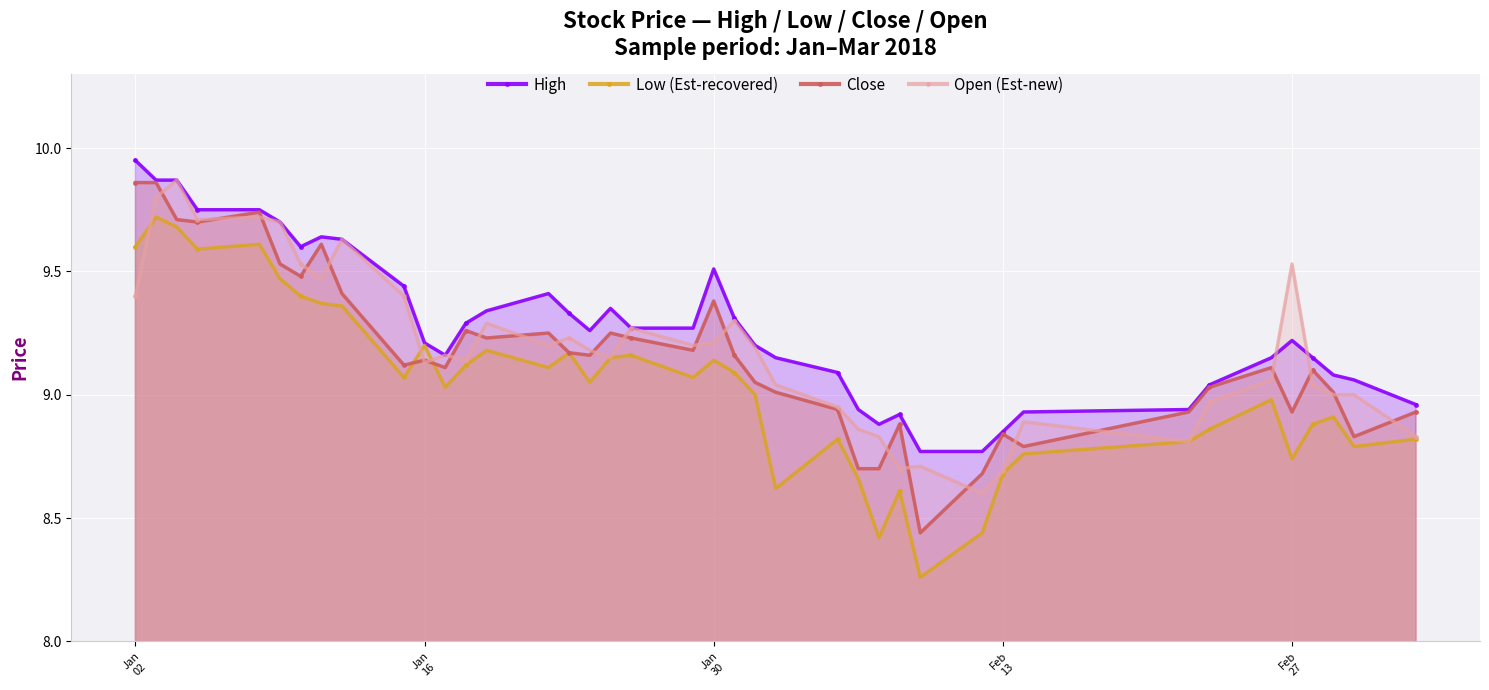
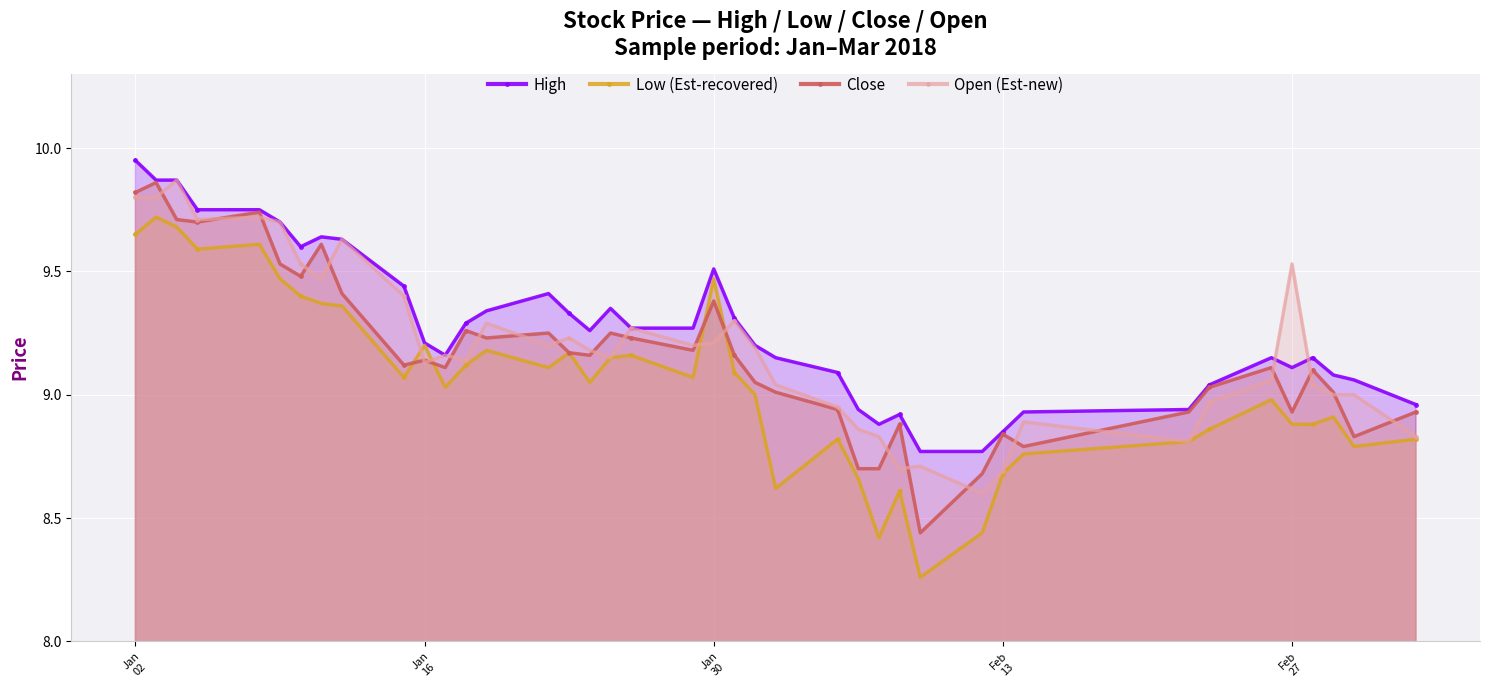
Low (Est-recovered), Jan 02: 9.60 -> 9.65
Close, Jan 02: 9.86 -> 9.82
Open (Est-new), Jan 02: 9.4 -> 9.8
Low (Est-recovered), Jan 30: 9.14 -> 9.47
High, Feb 27: 9.22 -> 9.11
Low (Est-recovered), Feb 27: 8.74 -> 8.88
